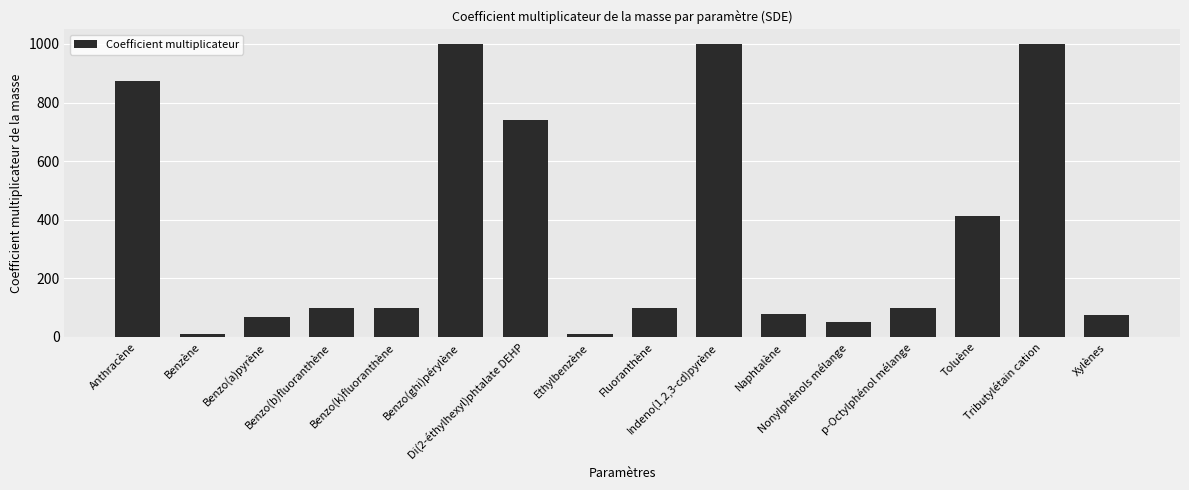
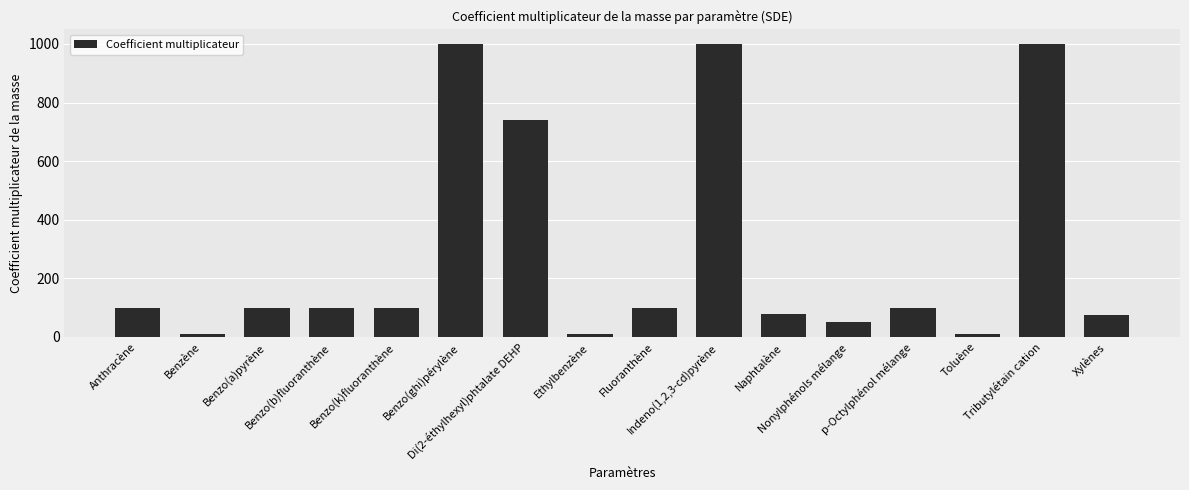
Anthracène: 870 -> 100
Benzo(a)pyrène: 70 -> 100
Toluène: 410 -> 10
